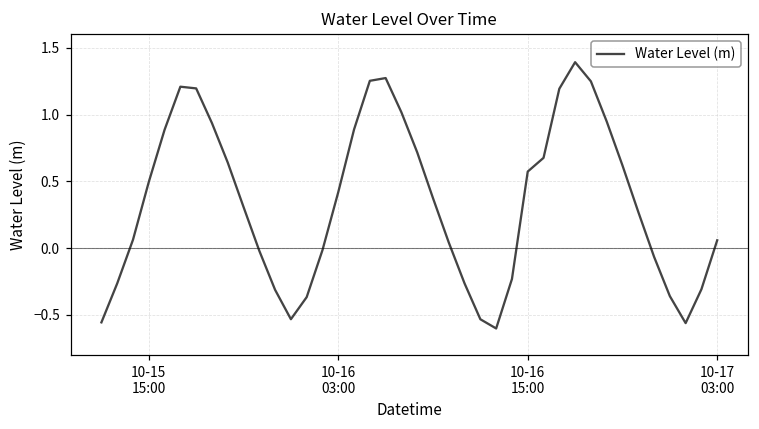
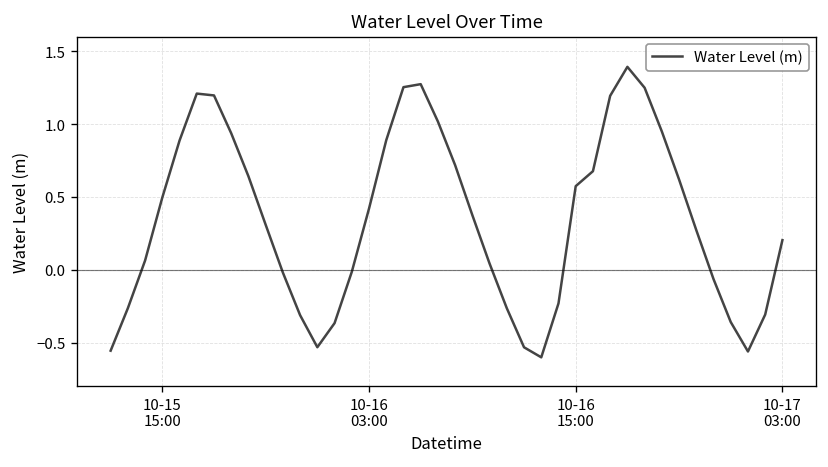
10-17 03:00: 0.06 -> 0.20
